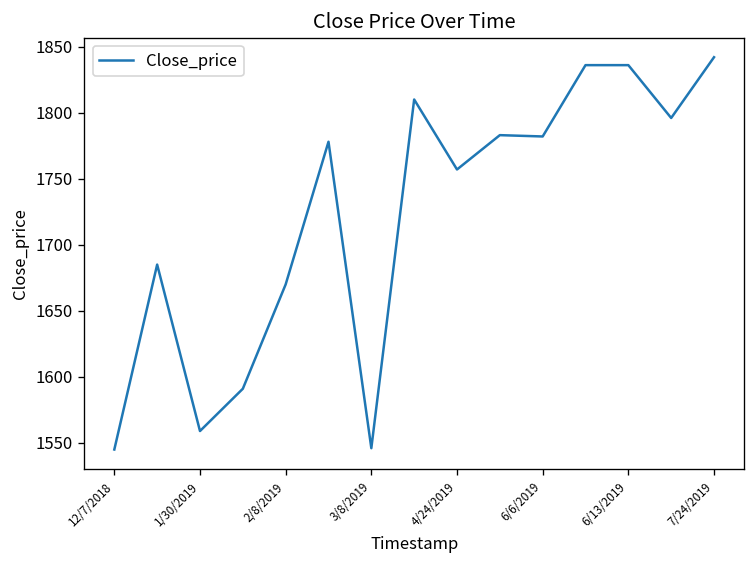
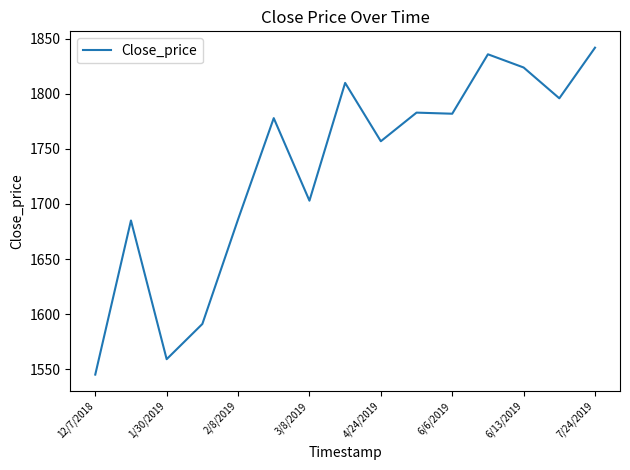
2/8/2019: 1670 -> 1686
3/8/2019: 1546 -> 1703
6/13/2019: 1836 -> 1824
